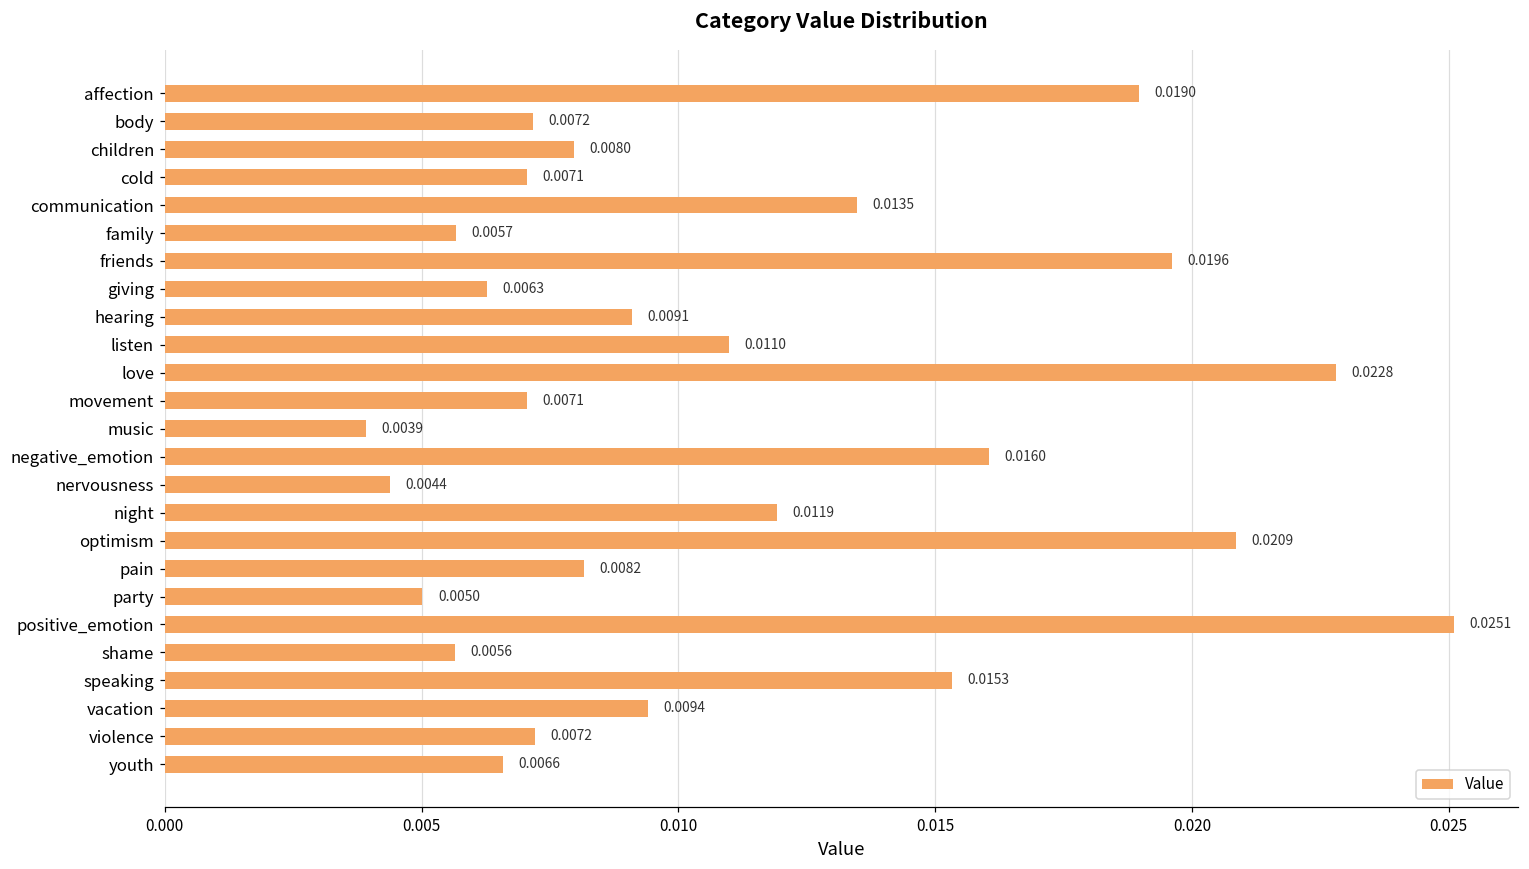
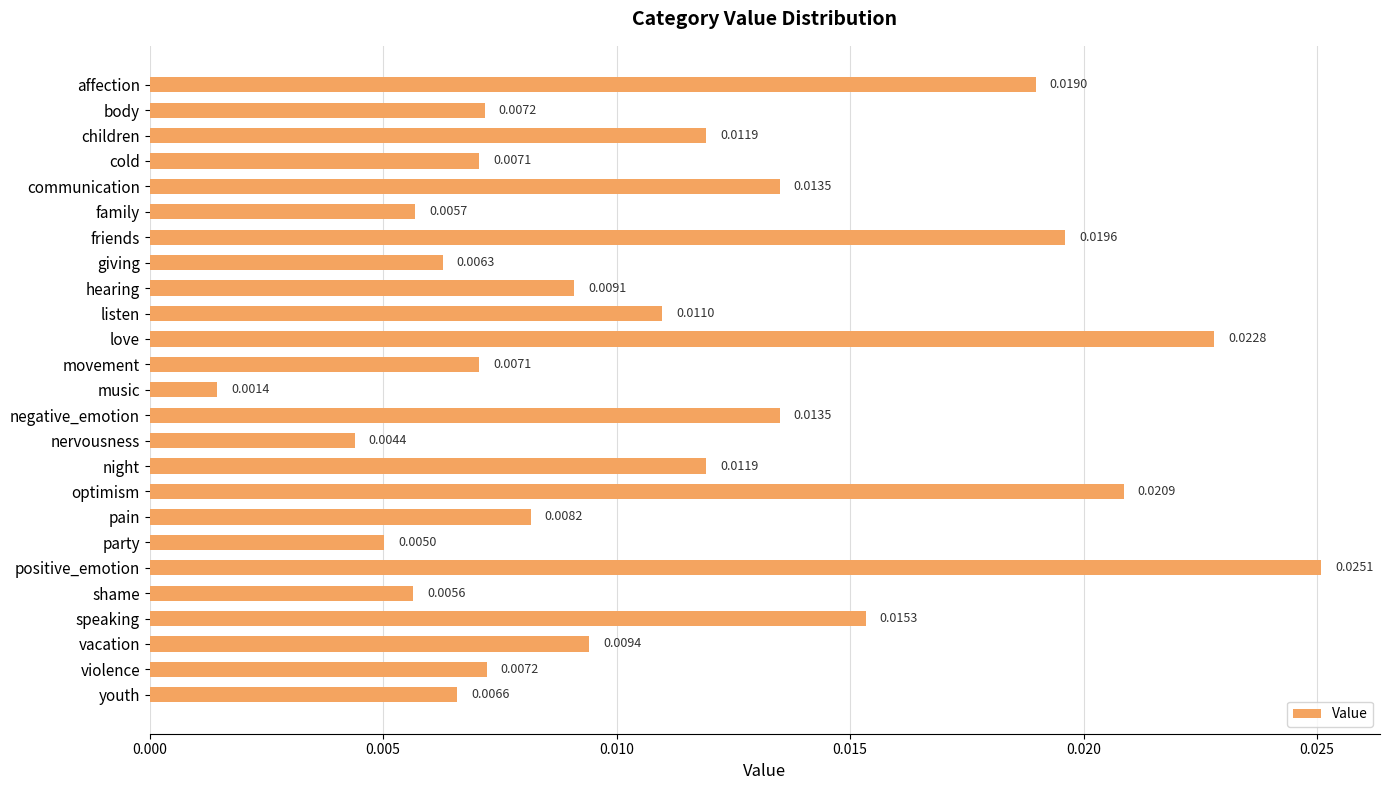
children: 0.0080 -> 0.0119
music: 0.0039 -> 0.0014
negative_emotion: 0.0160 -> 0.0135
